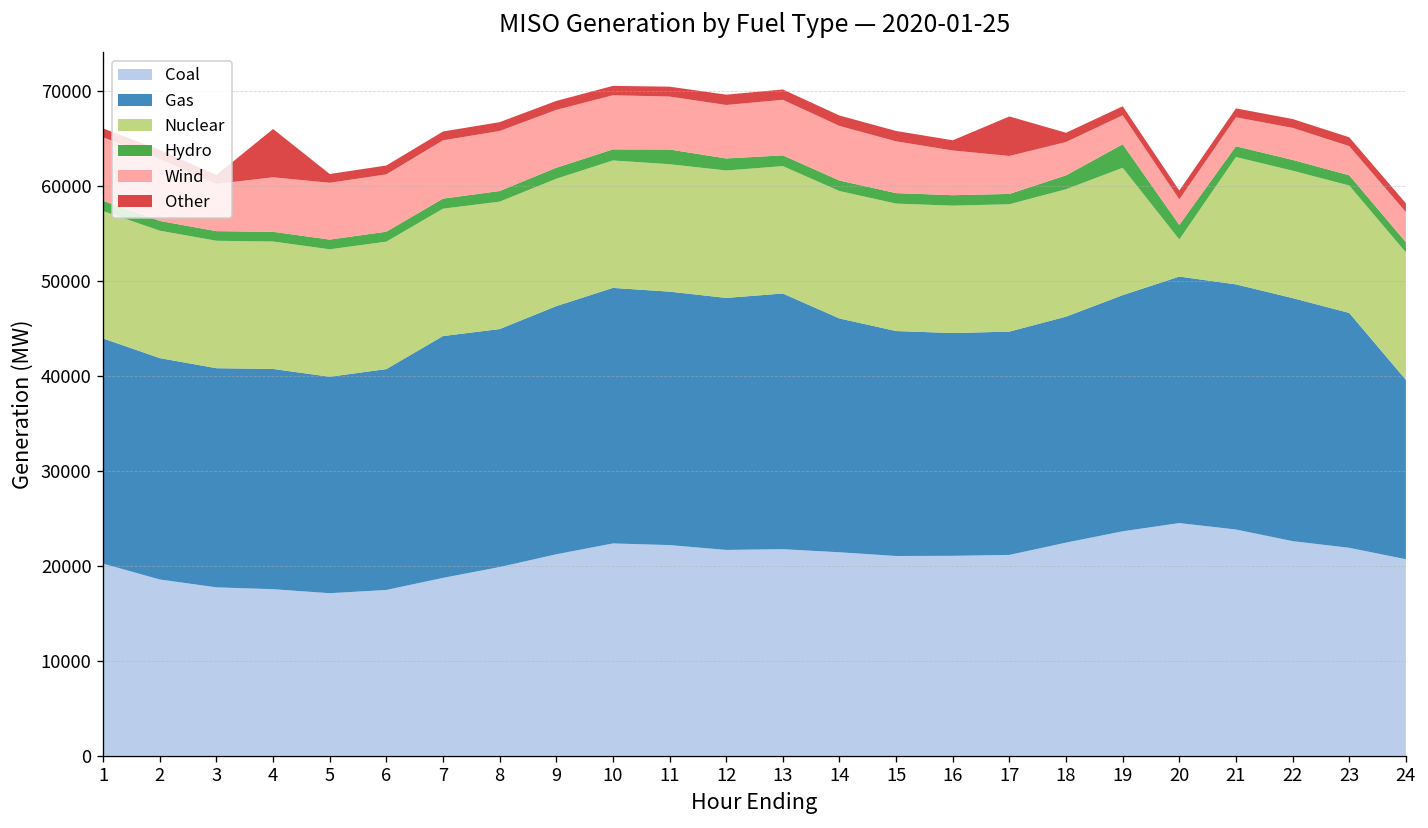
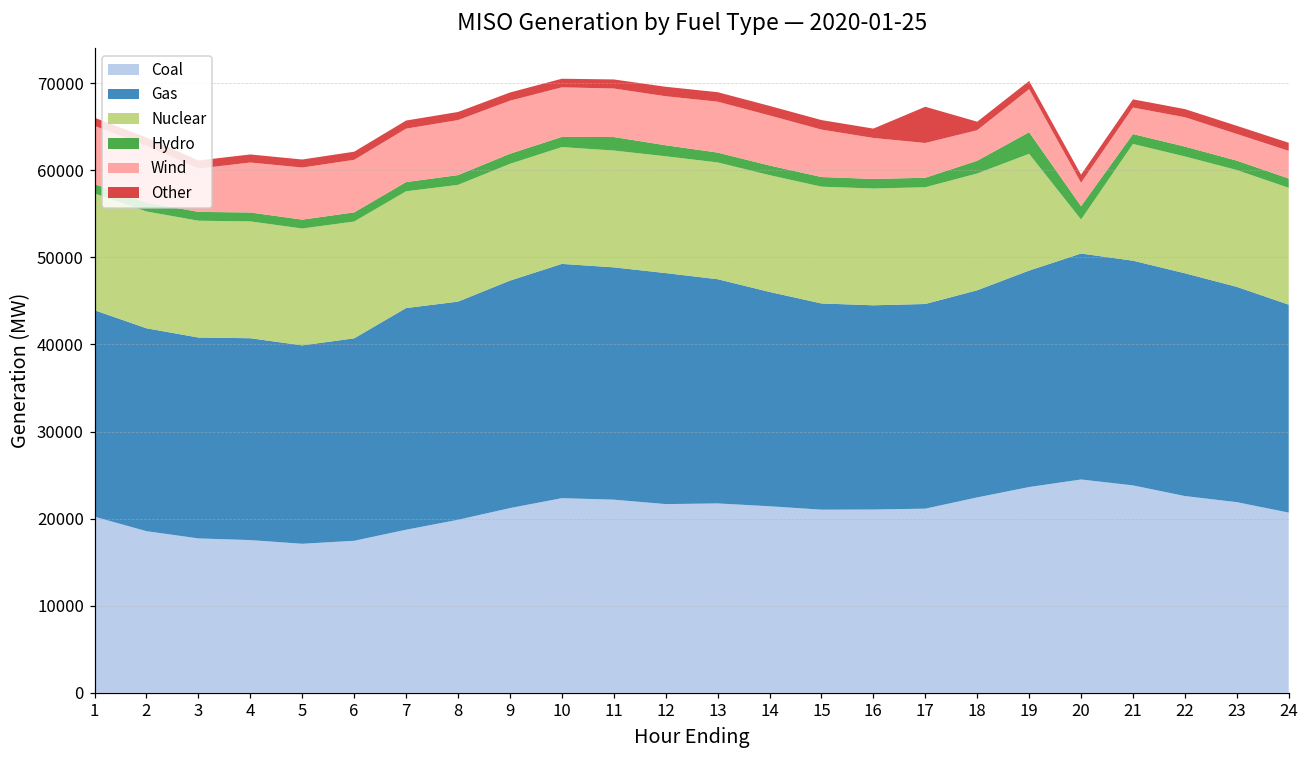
Other, 4: 5000 -> 1000
Gas, 13: 27000 -> 26000
Wind, 19: 3000 -> 5000
Gas, 24: 19000 -> 24000
